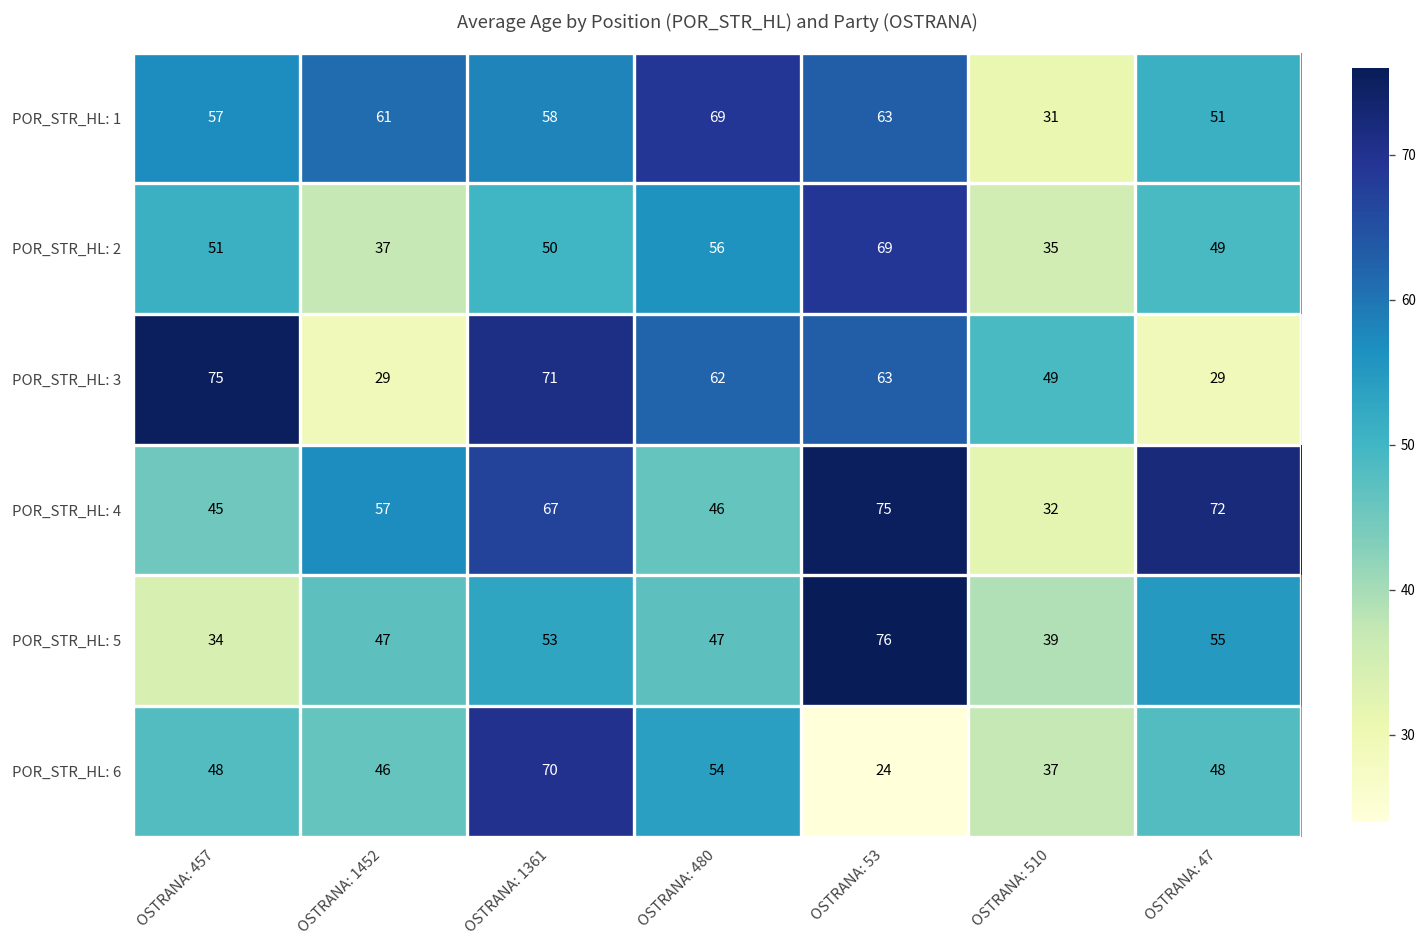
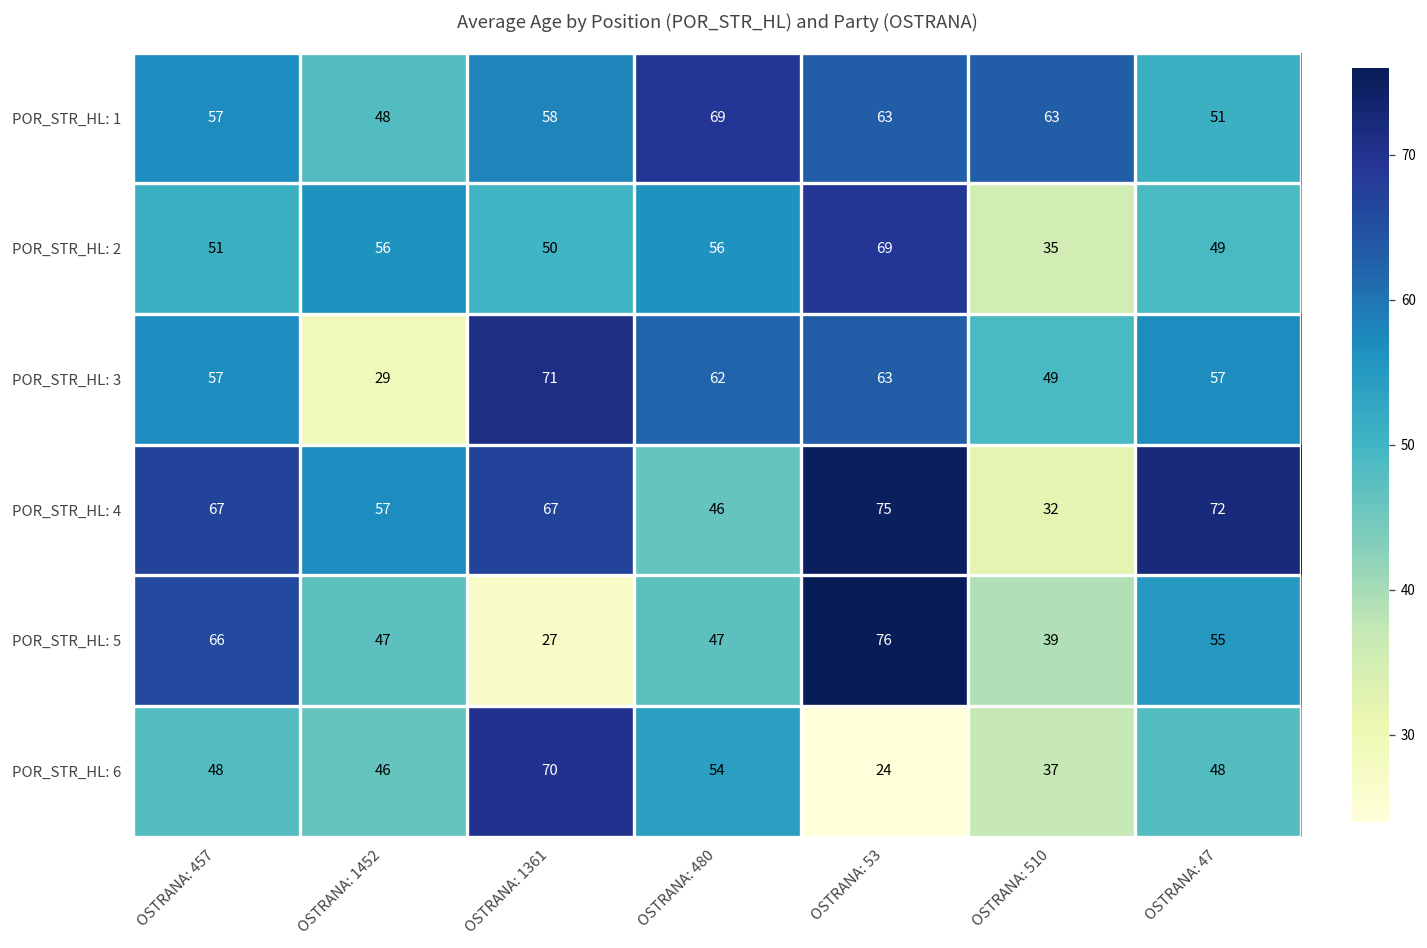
POR_STR_HL: 1, OSTRANA: 1452: 61 -> 48
POR_STR_HL: 1, OSTRANA: 510: 31 -> 63
POR_STR_HL: 2, OSTRANA: 1452: 37 -> 56
POR_STR_HL: 3, OSTRANA: 457: 75 -> 57
POR_STR_HL: 3, OSTRANA: 47: 29 -> 57
POR_STR_HL: 4, OSTRANA: 457: 45 -> 67
POR_STR_HL: 5, OSTRANA: 457: 34 -> 66
POR_STR_HL: 5, OSTRANA: 1361: 53 -> 27
